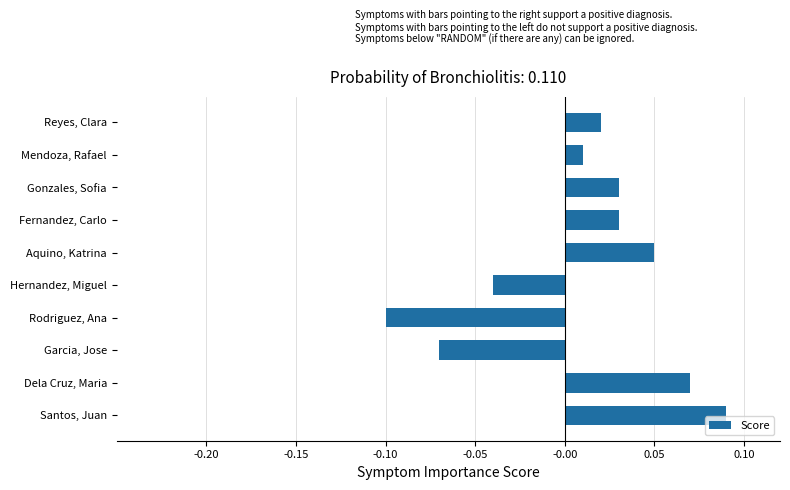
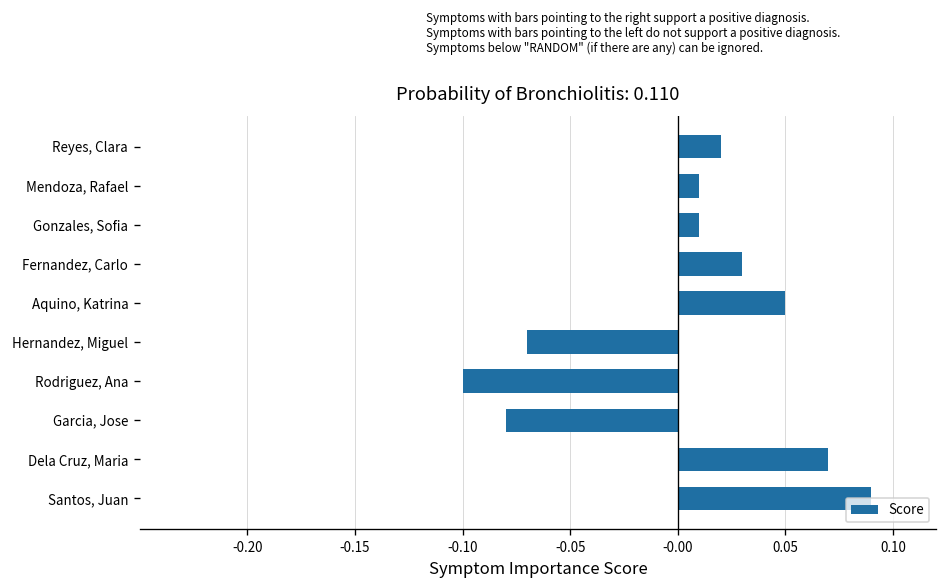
Gonzales, Sofia: 0.03 -> 0.01
Hernandez, Miguel: -0.04 -> -0.07
Garcia, Jose: -0.07 -> -0.08
